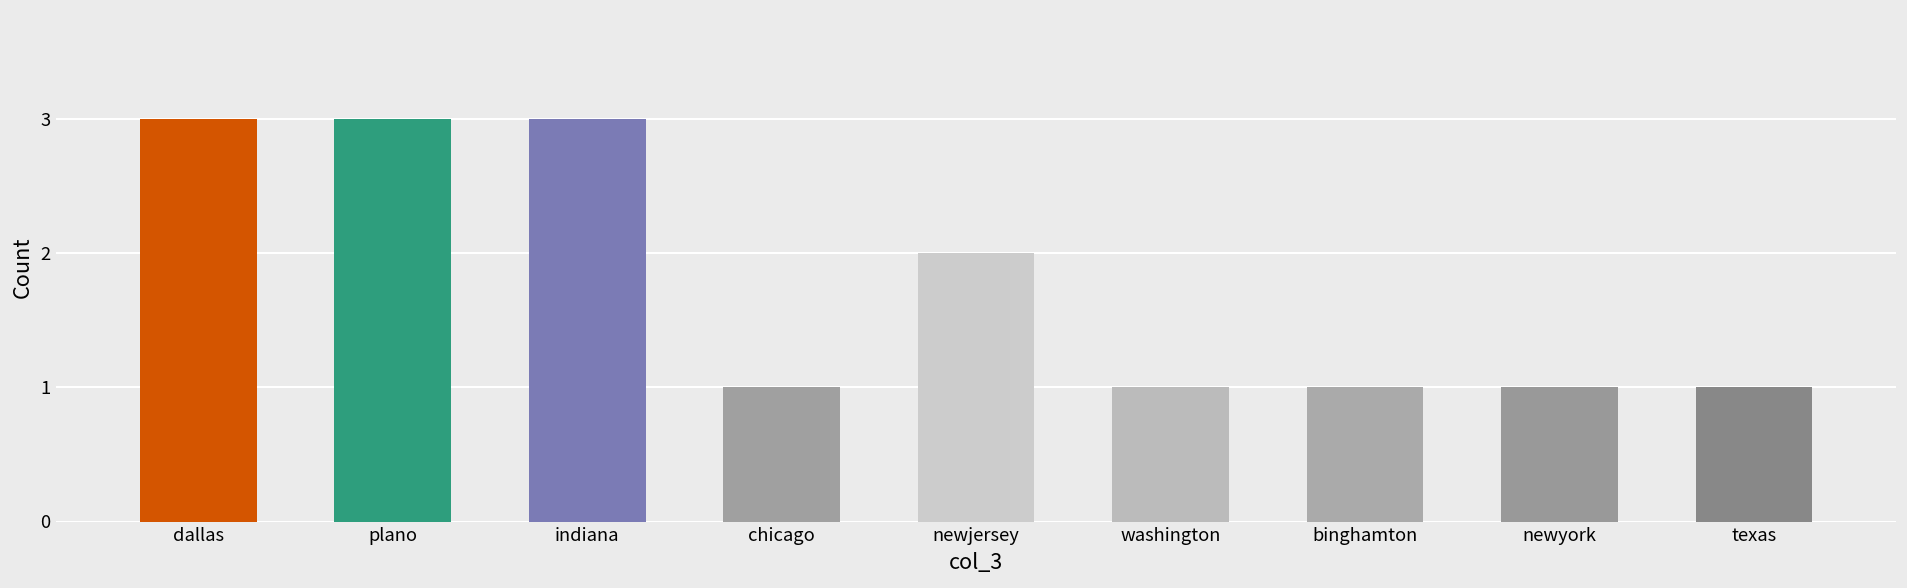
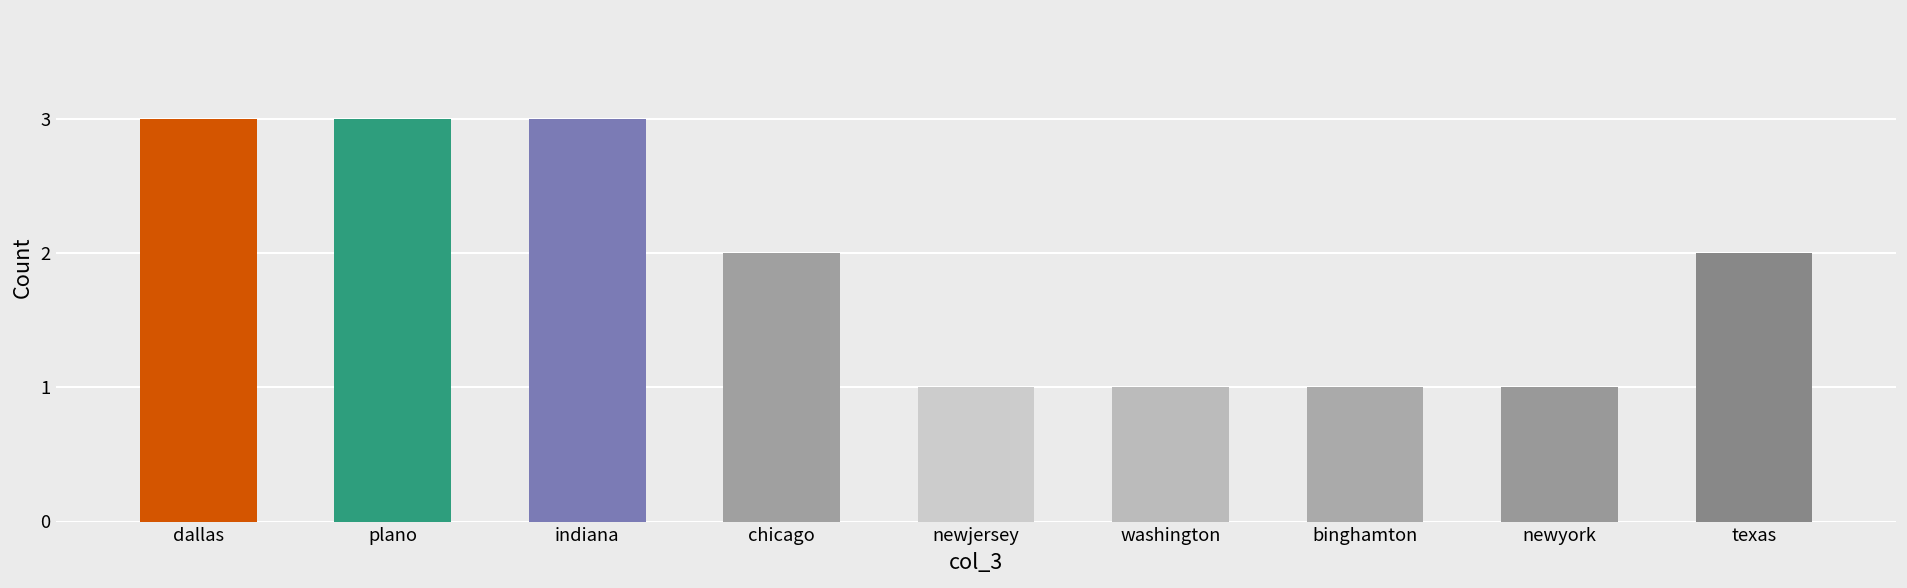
chicago: 1 -> 2
newjersey: 2 -> 1
texas: 1 -> 2
